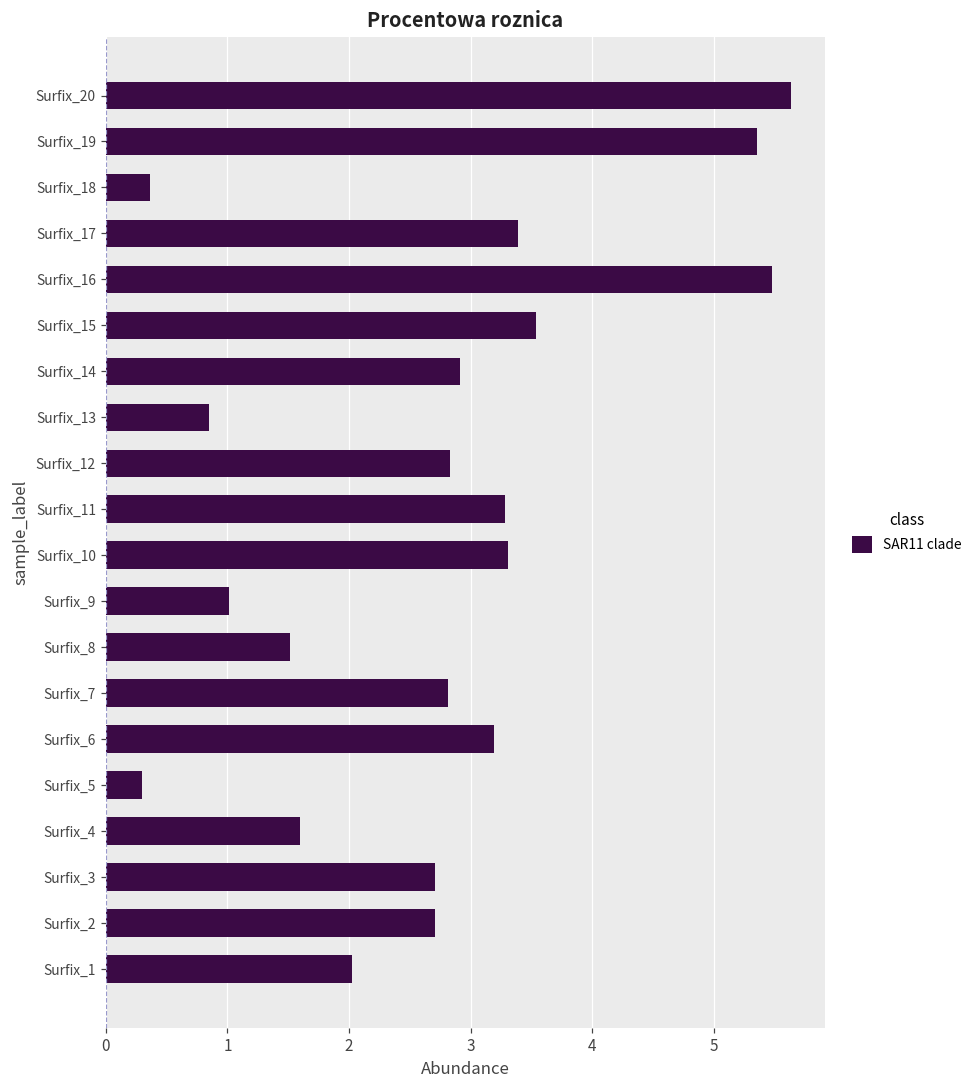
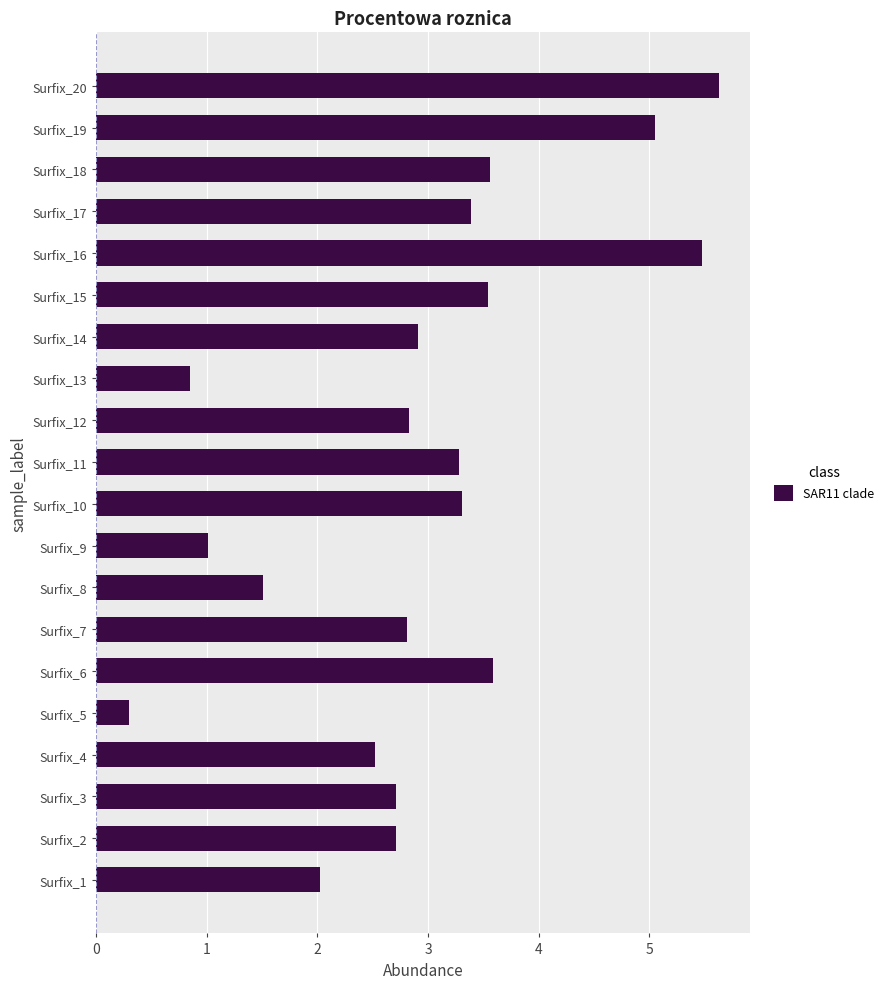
Surfix_19: 5.35 -> 5.05
Surfix_18: 0.36 -> 3.56
Surfix_6: 3.19 -> 3.59
Surfix_4: 1.60 -> 2.52
